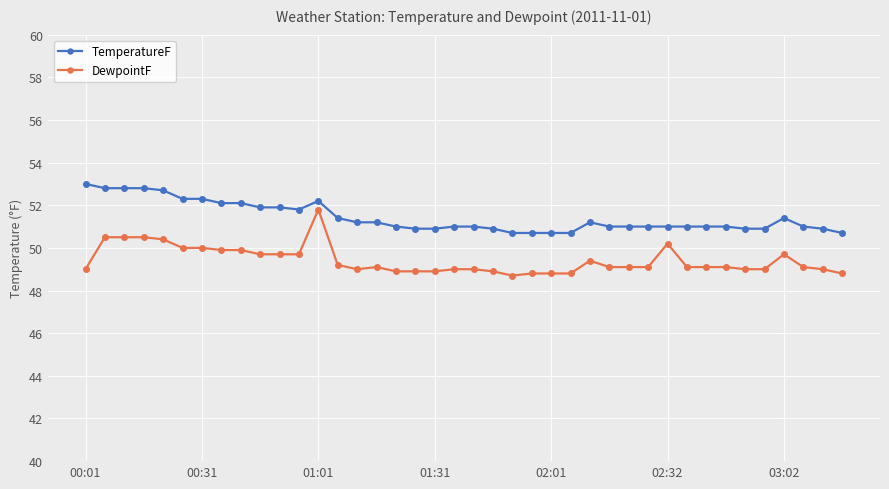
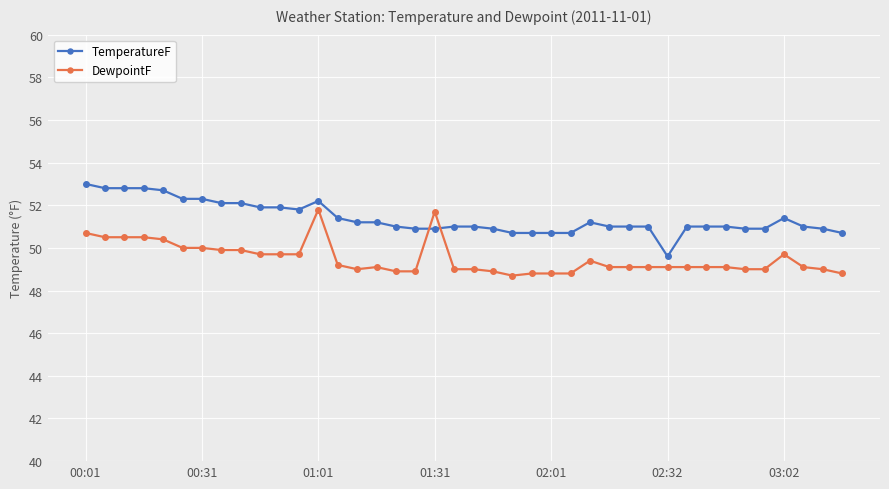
DewpointF, 00:01: 49.0 -> 50.7
DewpointF, 01:31: 48.9 -> 51.7
TemperatureF, 02:32: 51.0 -> 49.6
DewpointF, 02:32: 50.2 -> 49.1
